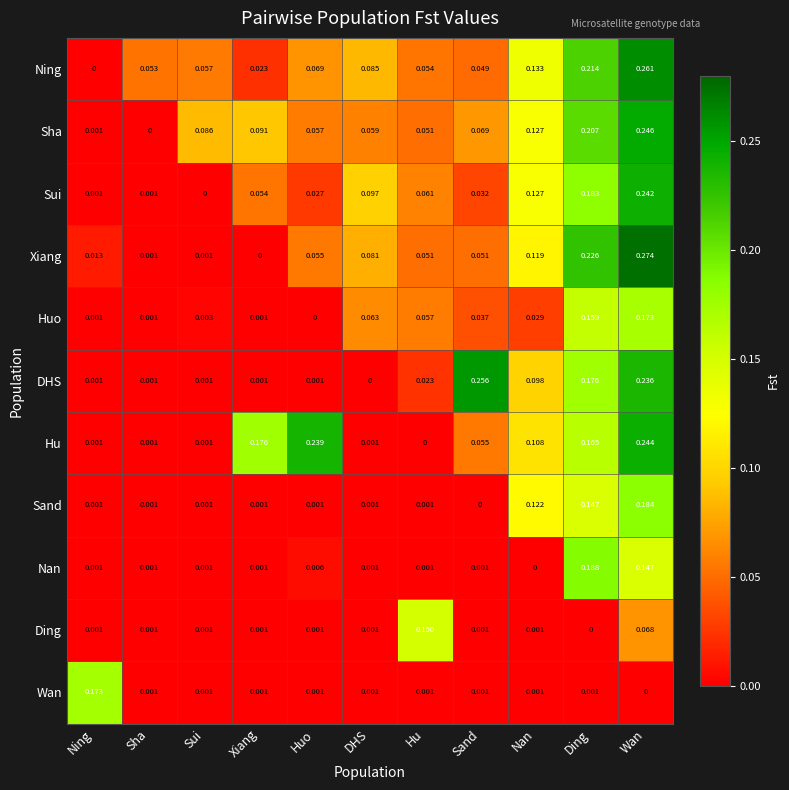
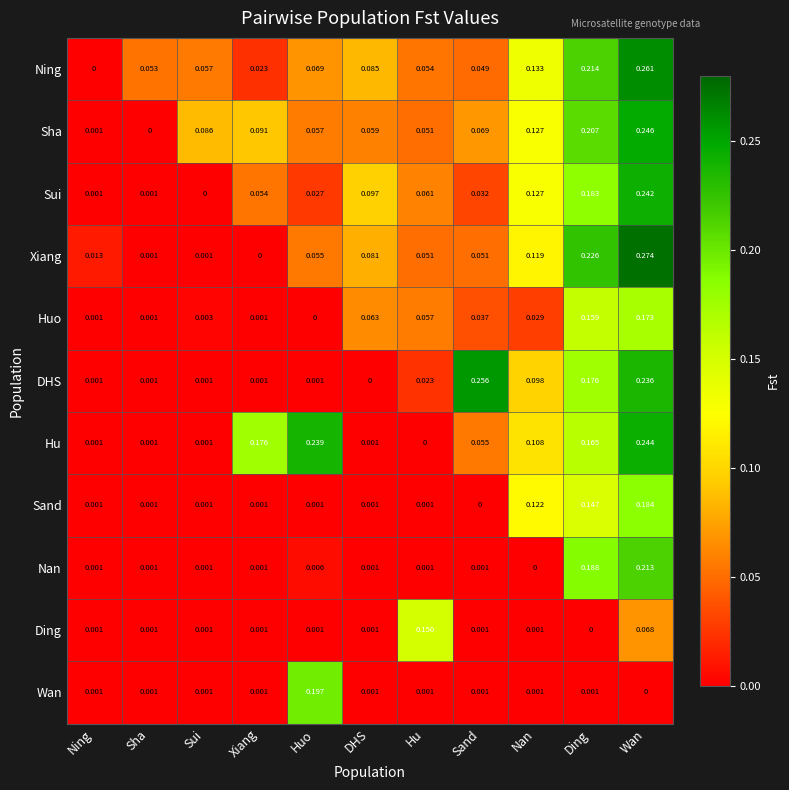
Nan, Wan: 0.147 -> 0.213
Wan, Ning: 0.173 -> 0.001
Wan, Huo: 0.001 -> 0.197
